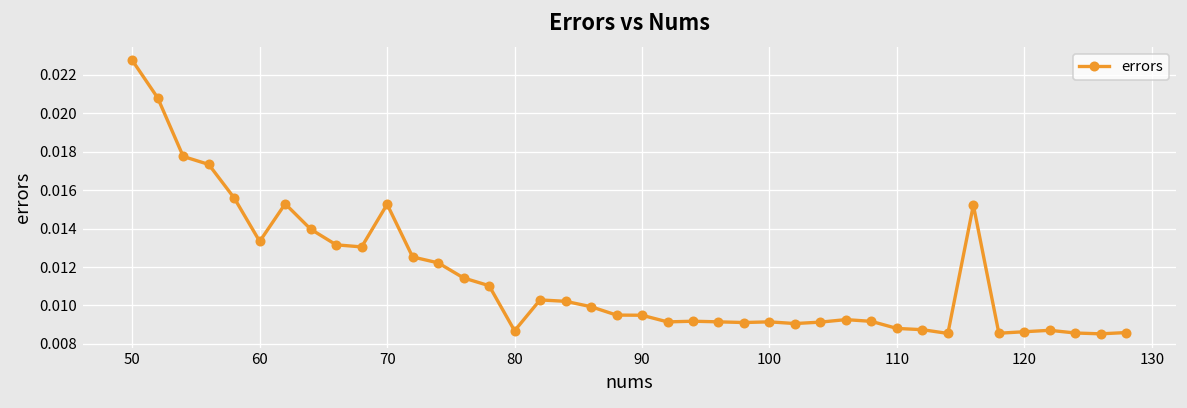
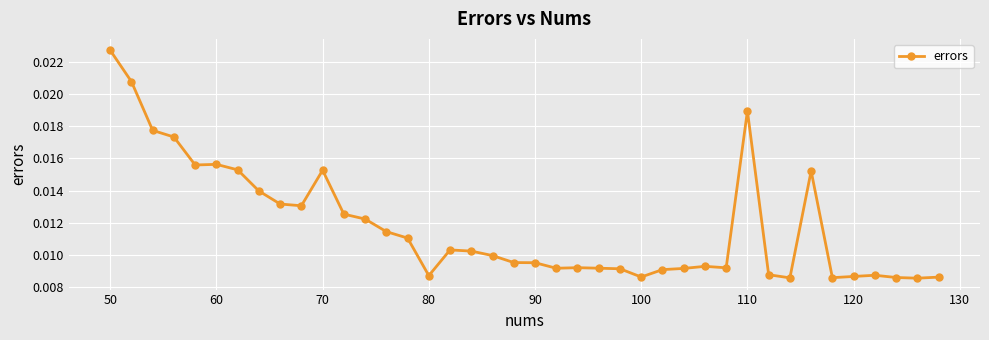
60: 0.0133 -> 0.0156
100: 0.0091 -> 0.0086
110: 0.0088 -> 0.0190
